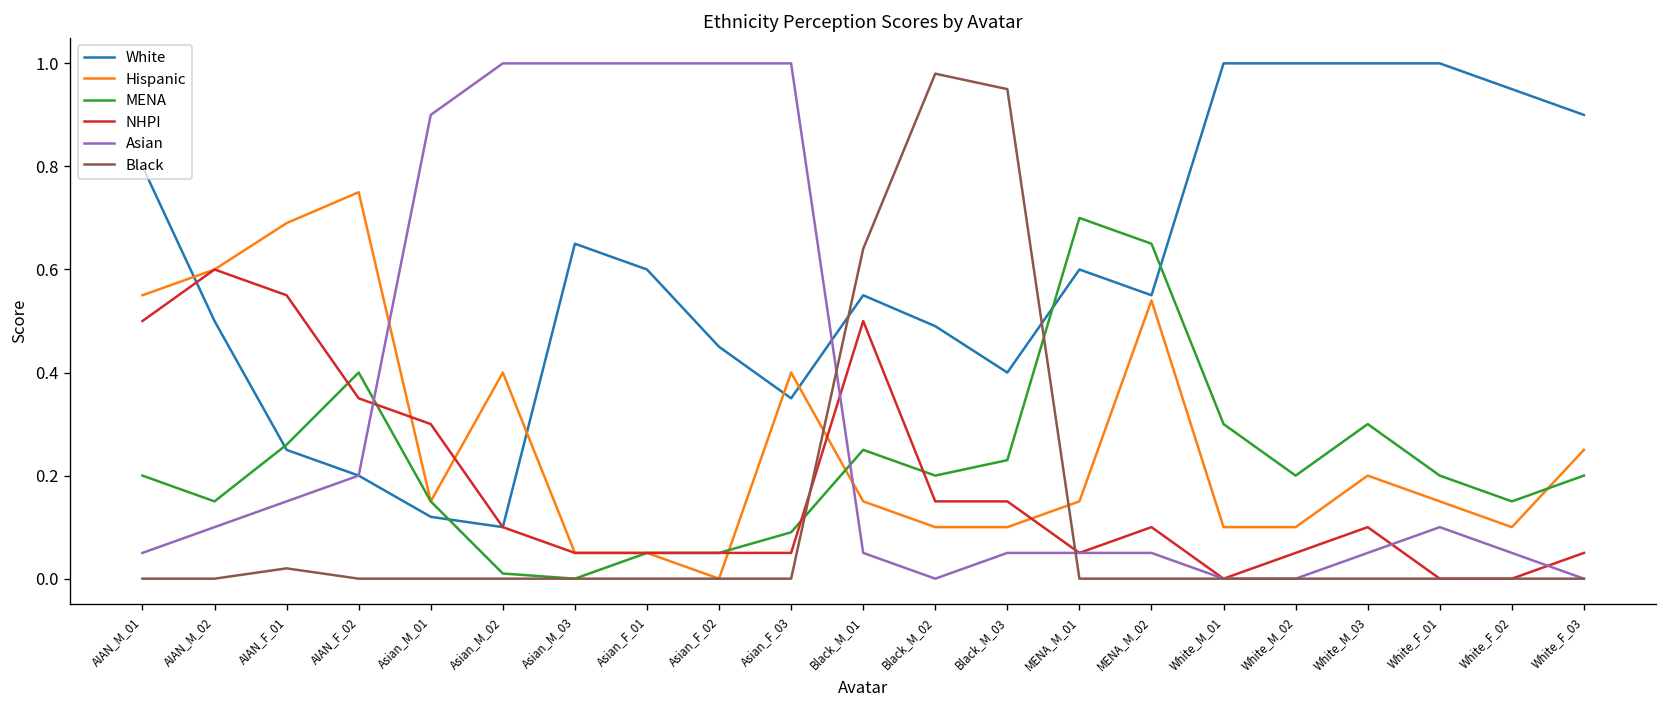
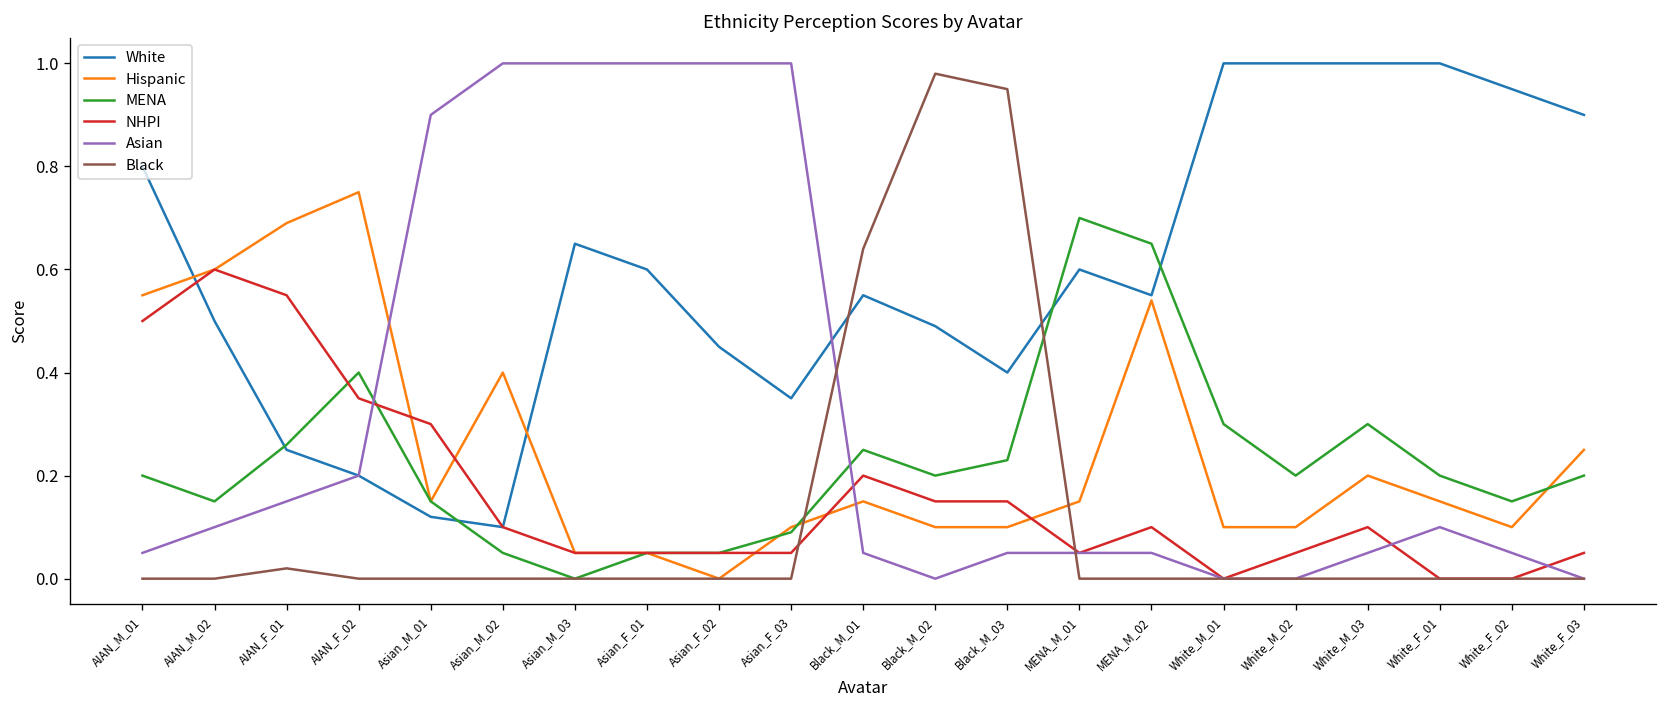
MENA, Asian_M_02: 0.01 -> 0.05
Hispanic, Asian_F_03: 0.4 -> 0.1
NHPI, Black_M_01: 0.5 -> 0.2
